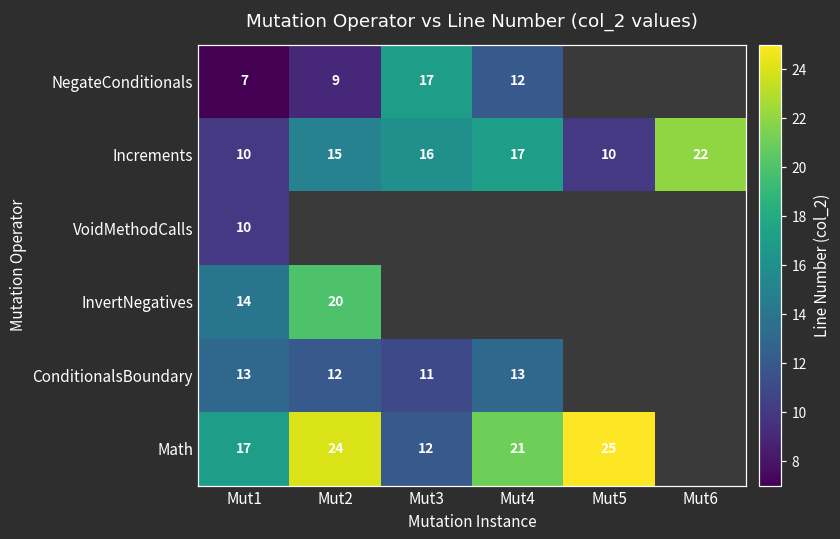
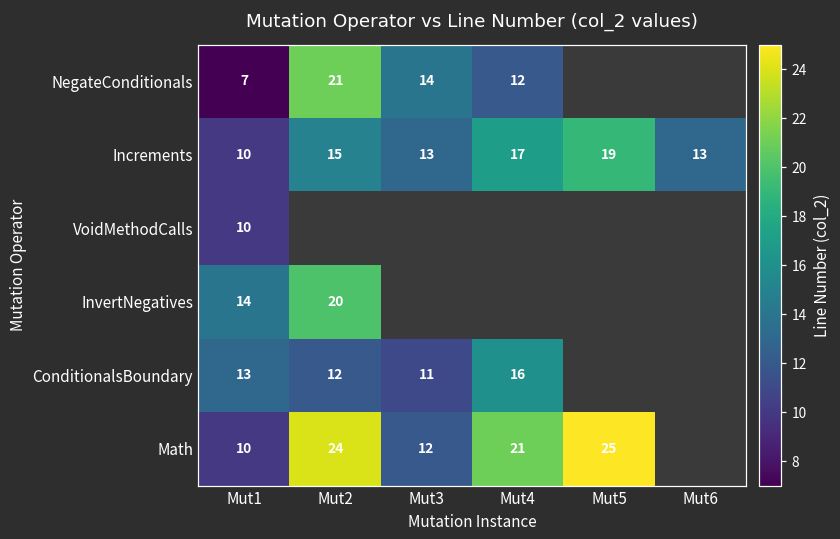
NegateConditionals, Mut2: 9 -> 21
NegateConditionals, Mut3: 17 -> 14
Increments, Mut3: 16 -> 13
Increments, Mut5: 10 -> 19
Increments, Mut6: 22 -> 13
ConditionalsBoundary, Mut4: 13 -> 16
Math, Mut1: 17 -> 10
